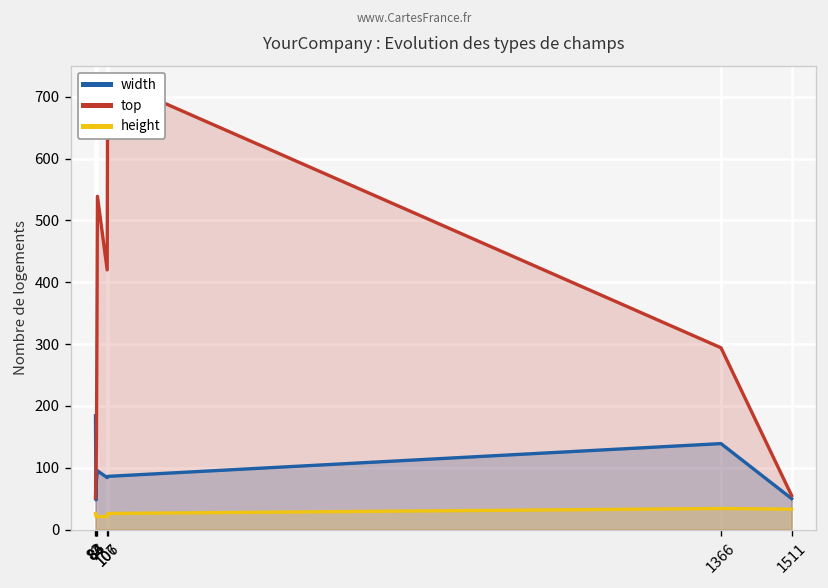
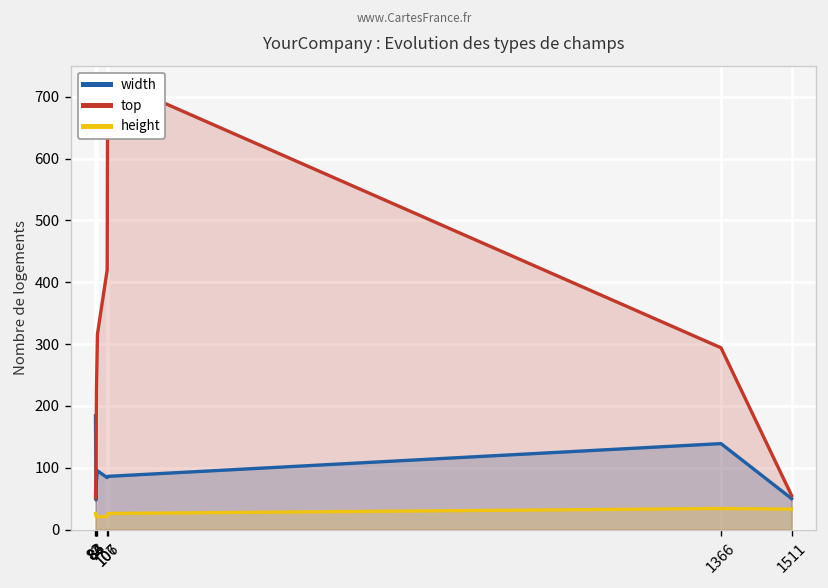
top, 84: 140 -> 230
top, 86: 540 -> 320
